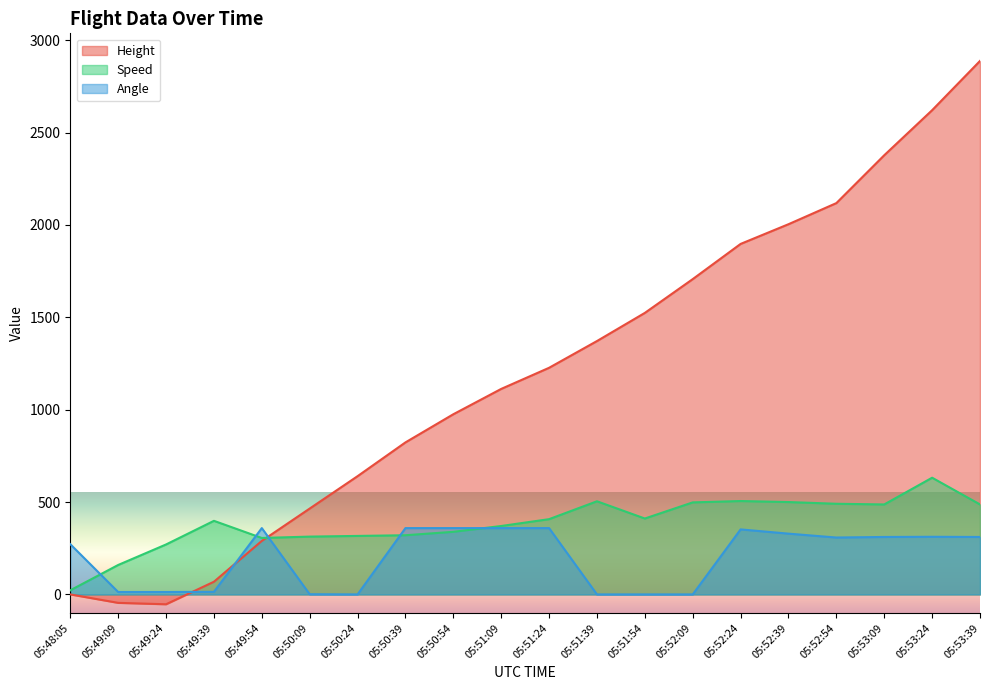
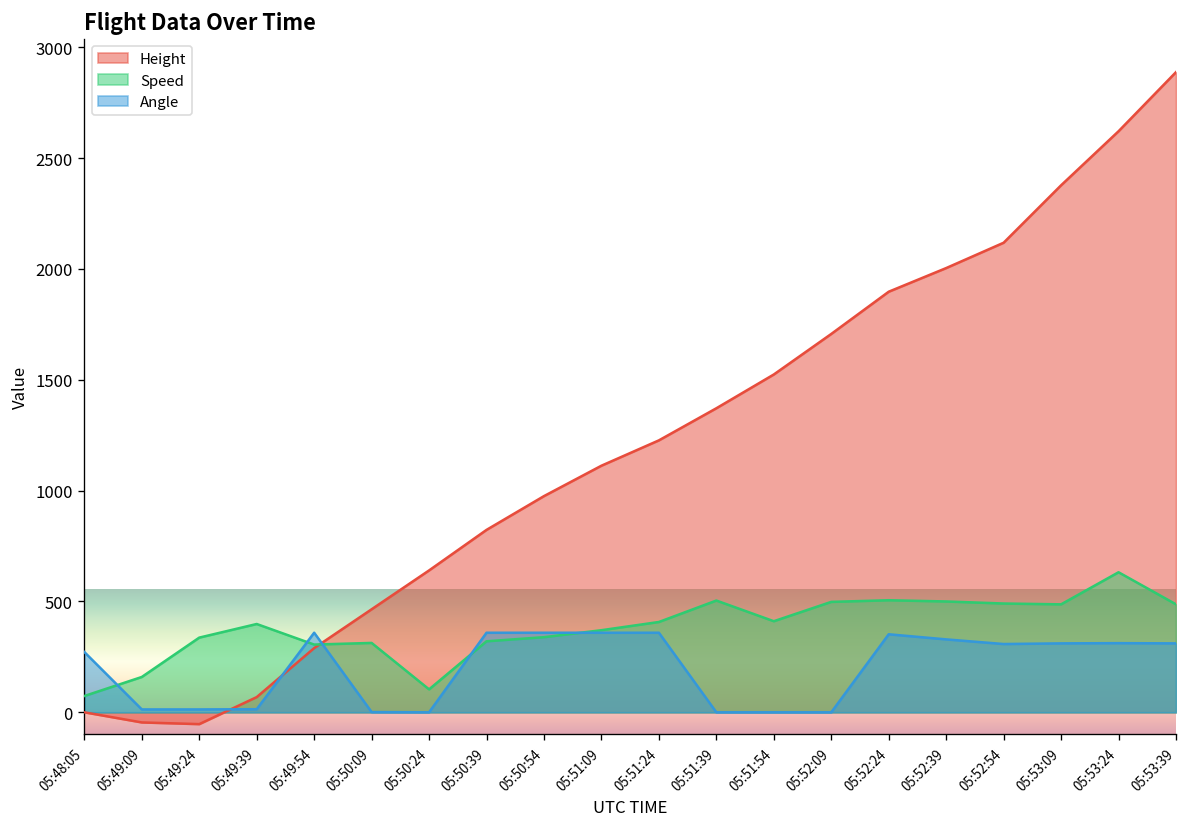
Speed, 05:48:05: 20 -> 70
Speed, 05:49:24: 270 -> 340
Speed, 05:50:24: 320 -> 100
